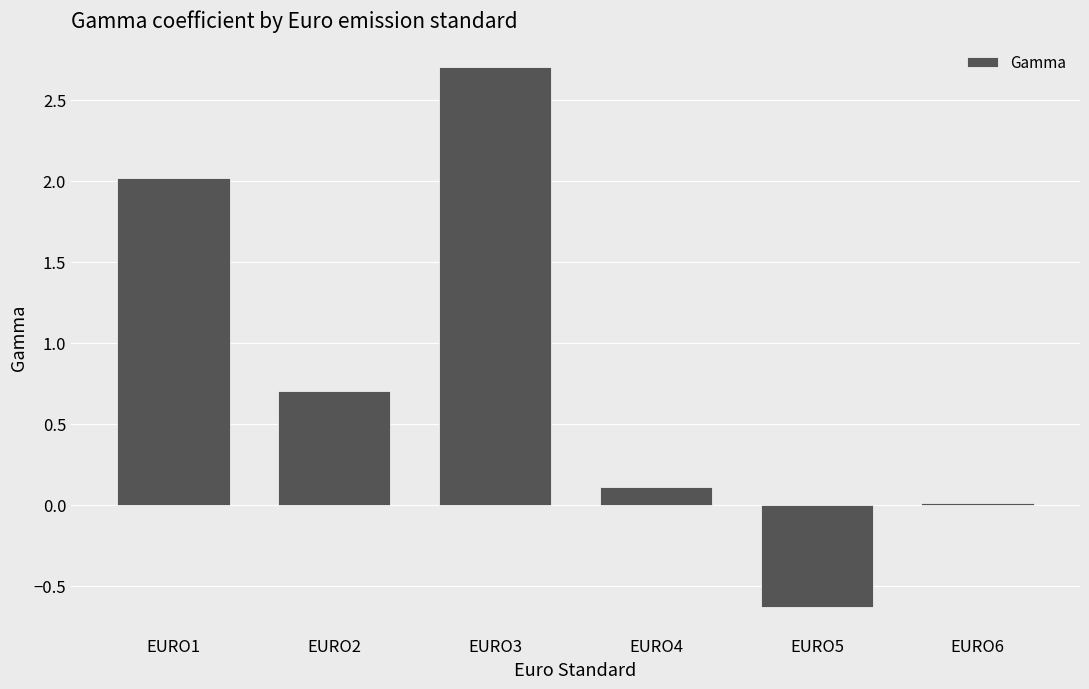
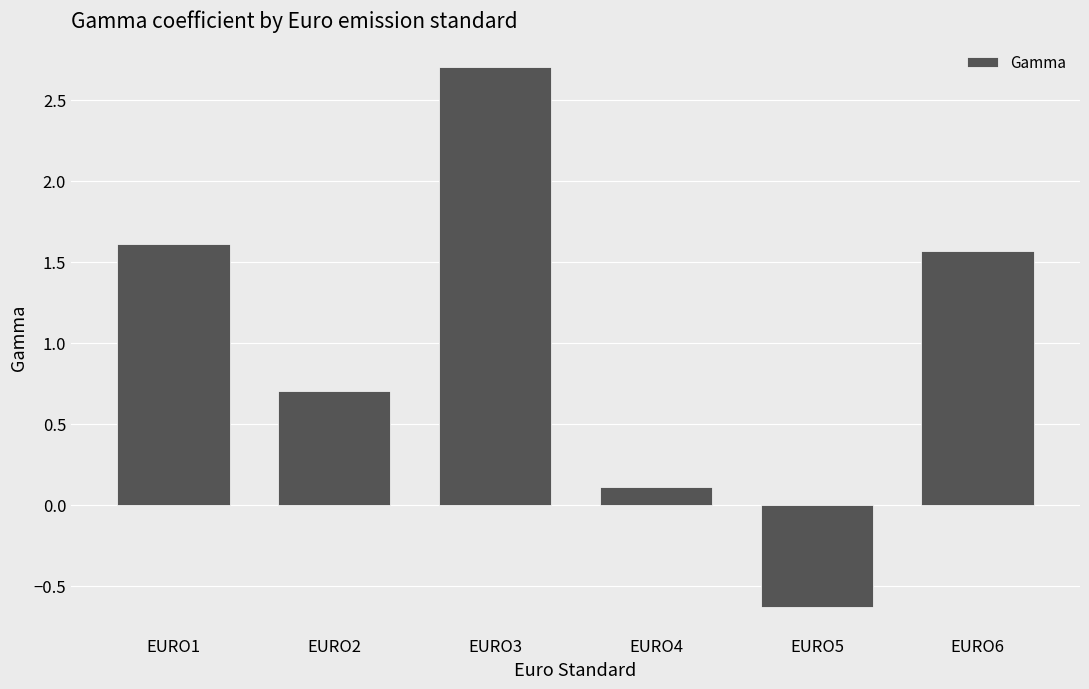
EURO1: 2.02 -> 1.61
EURO6: 0.01 -> 1.56
